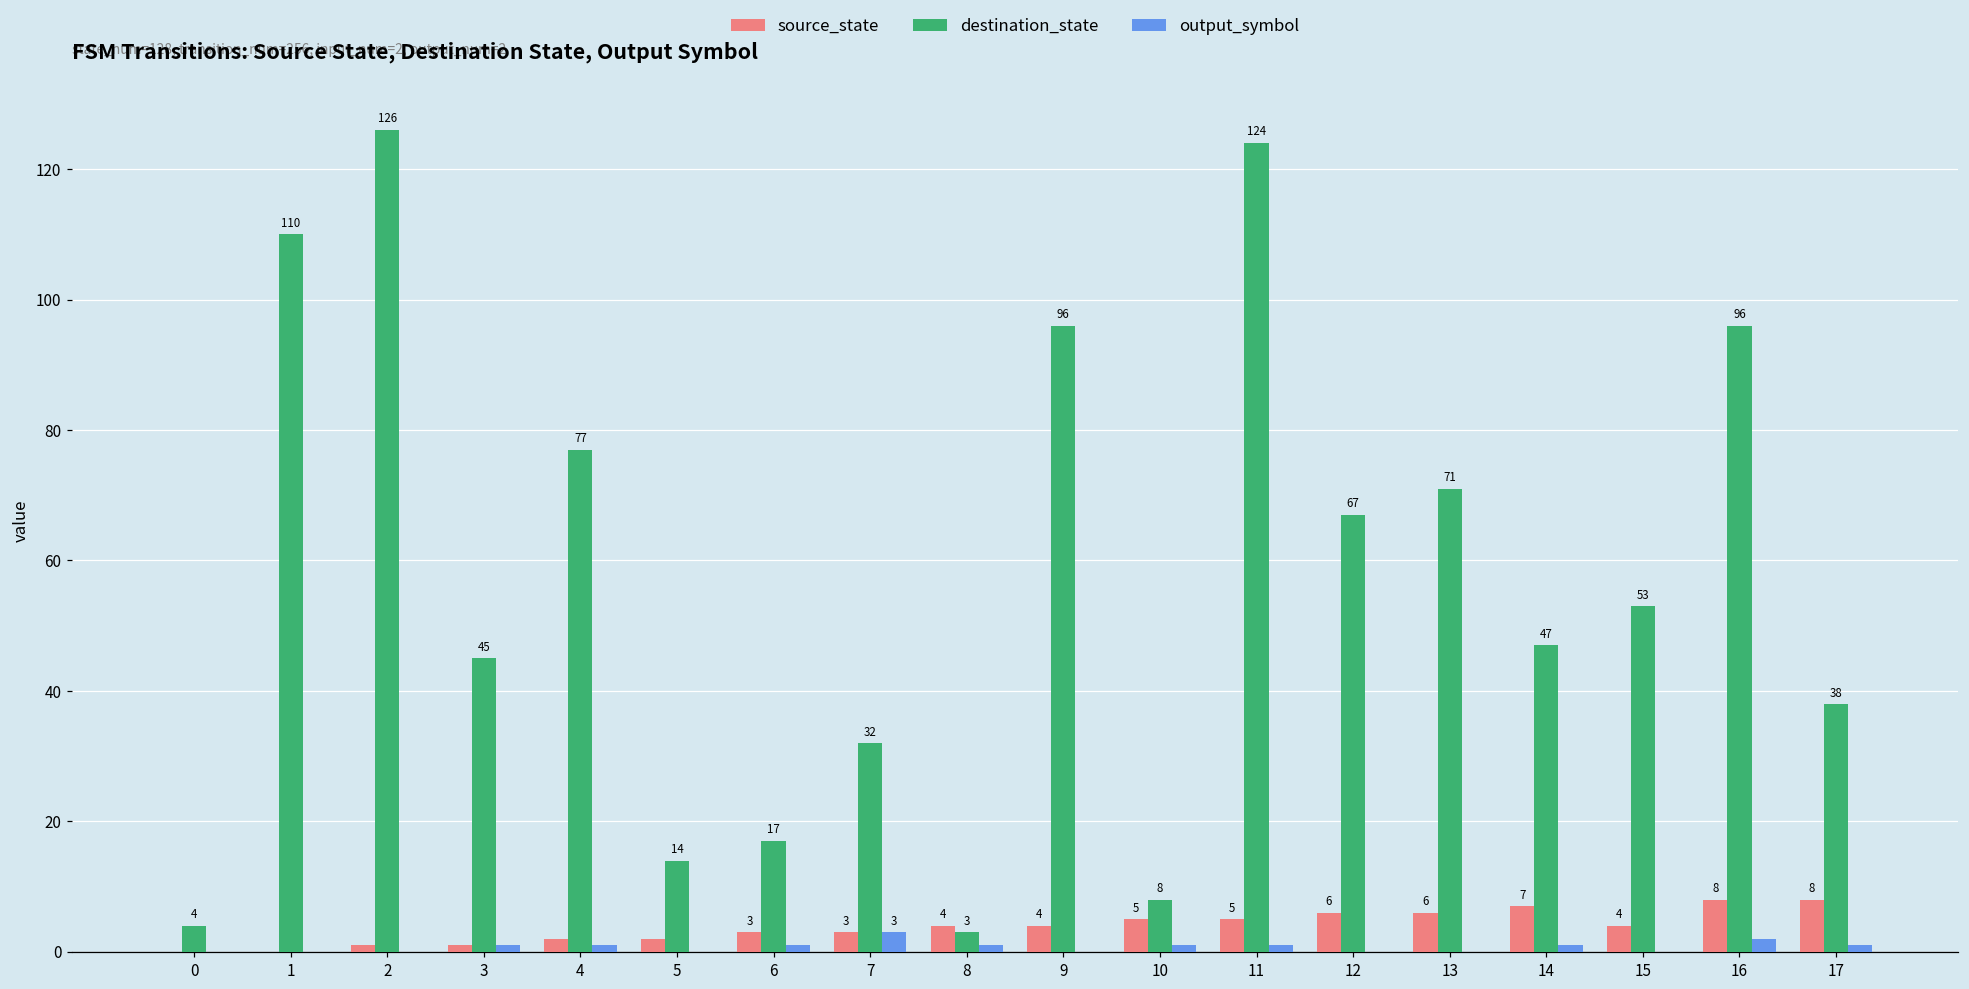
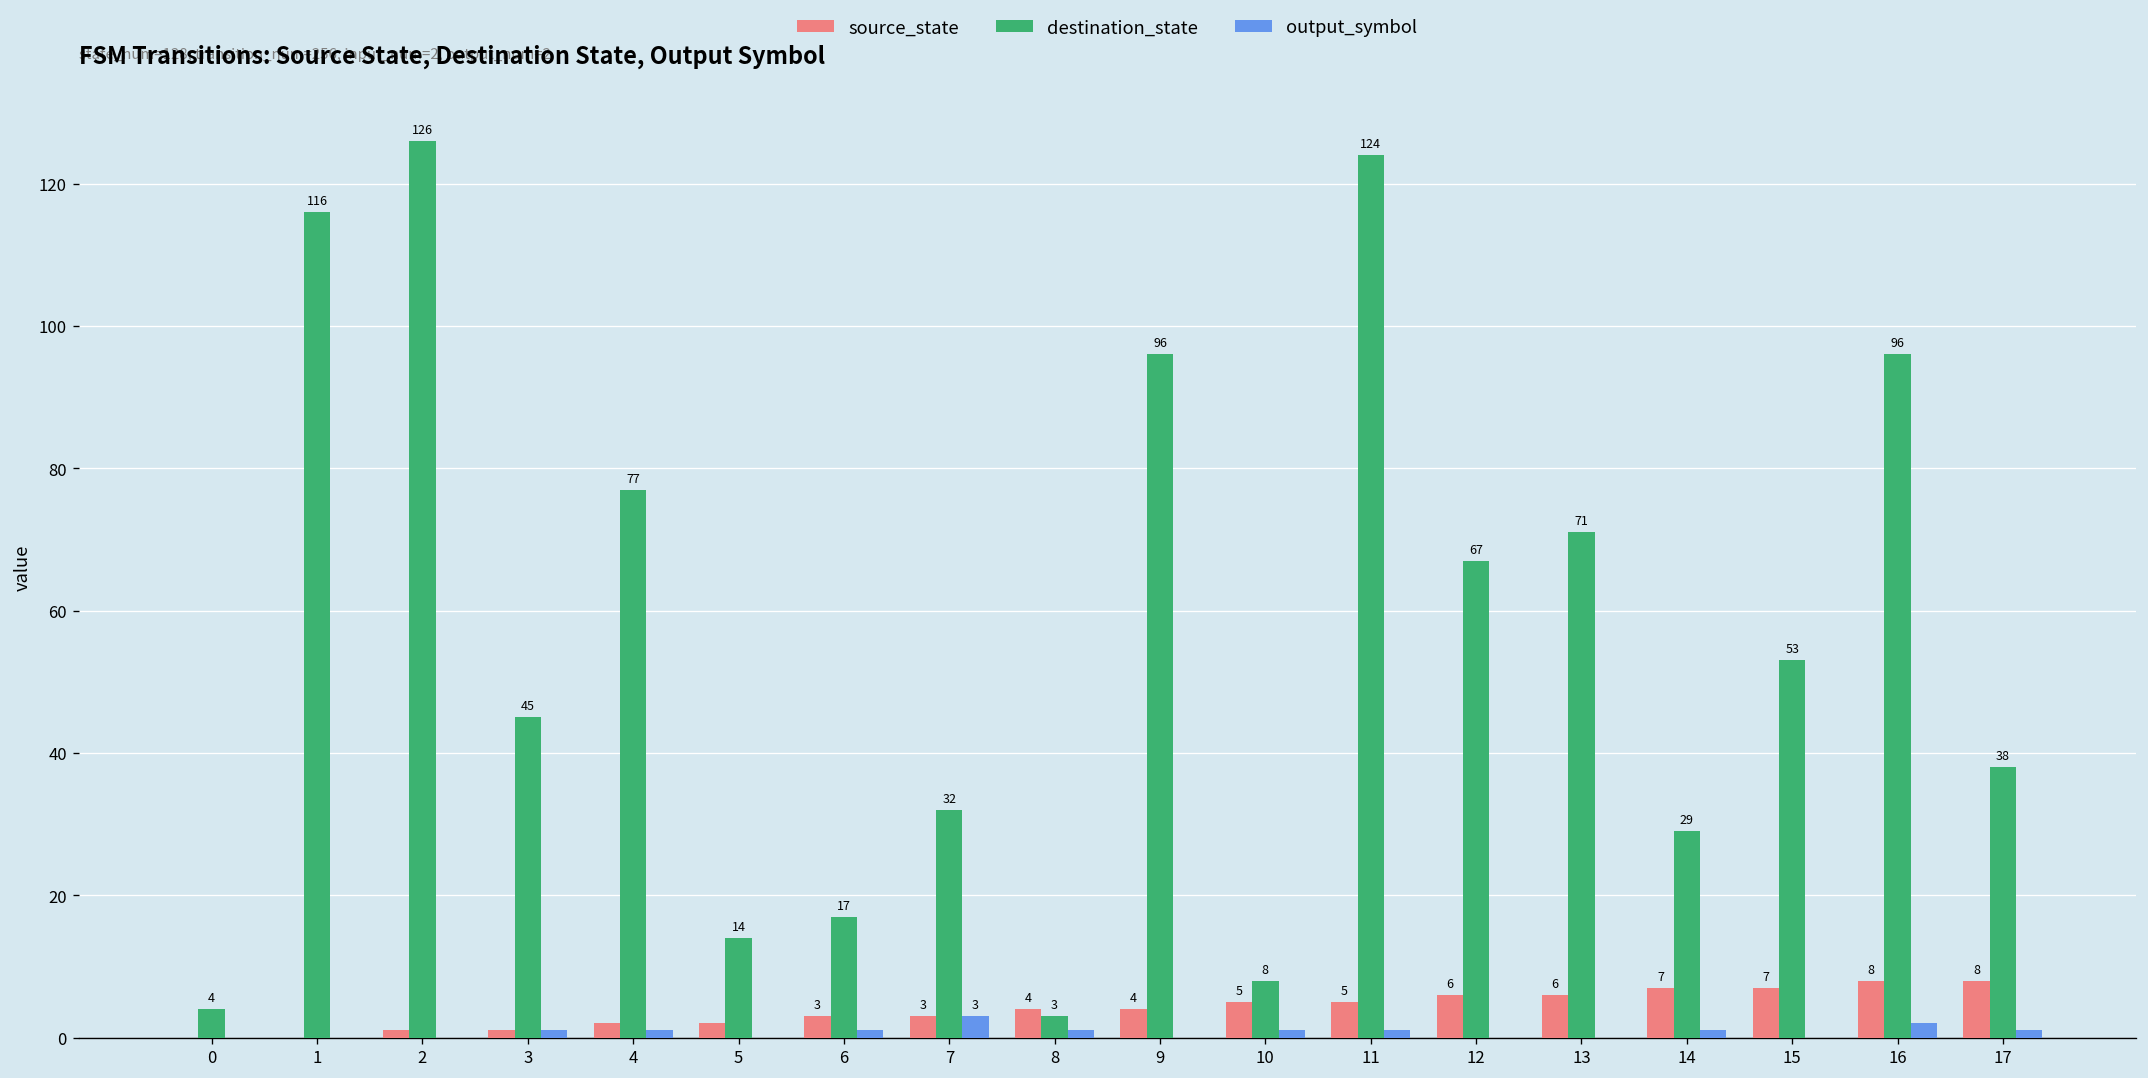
destination_state, 1: 110 -> 116
destination_state, 14: 47 -> 29
source_state, 15: 4 -> 7
